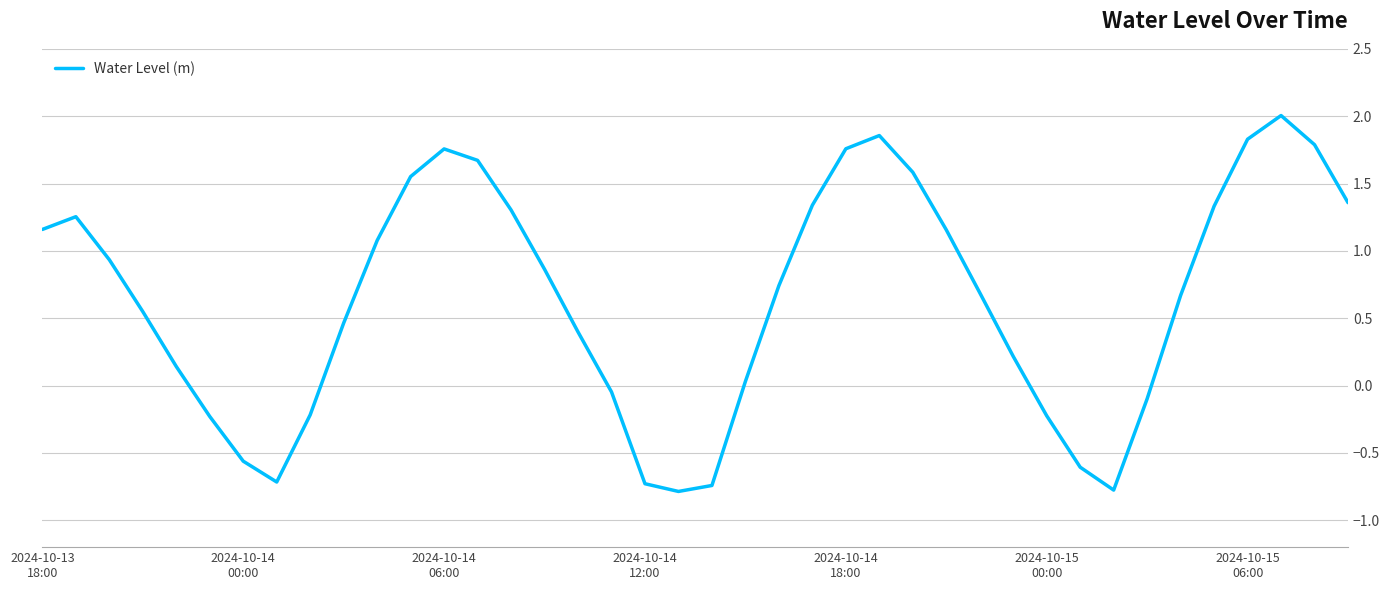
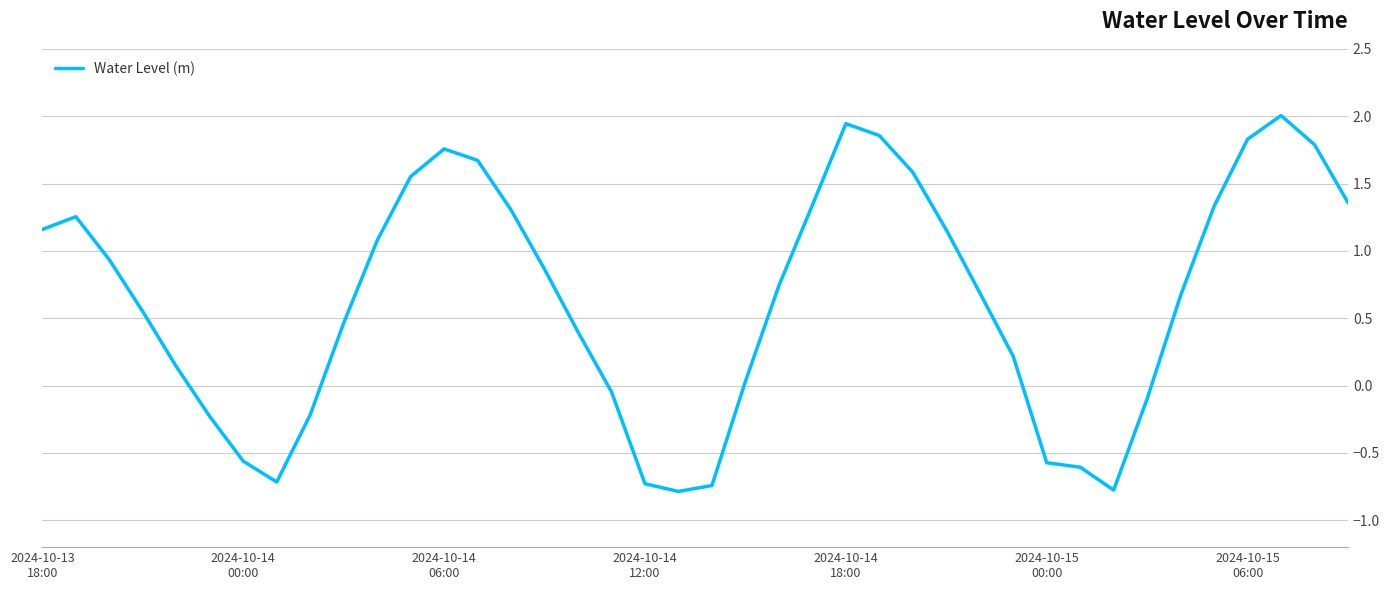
2024-10-14 18:00: 1.76 -> 1.94
2024-10-15 00:00: -0.22 -> -0.57
